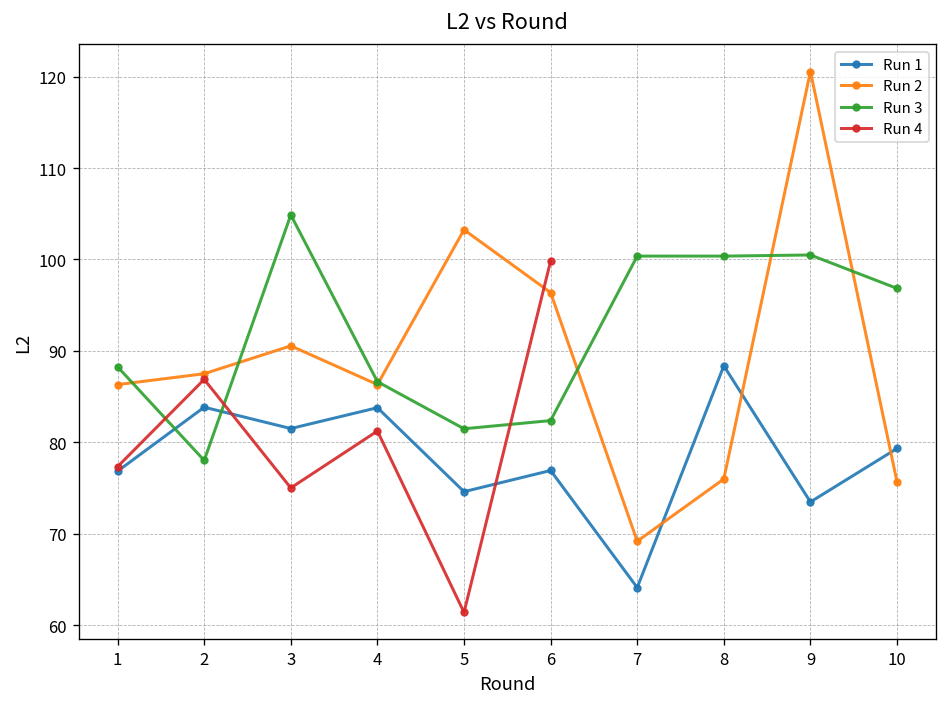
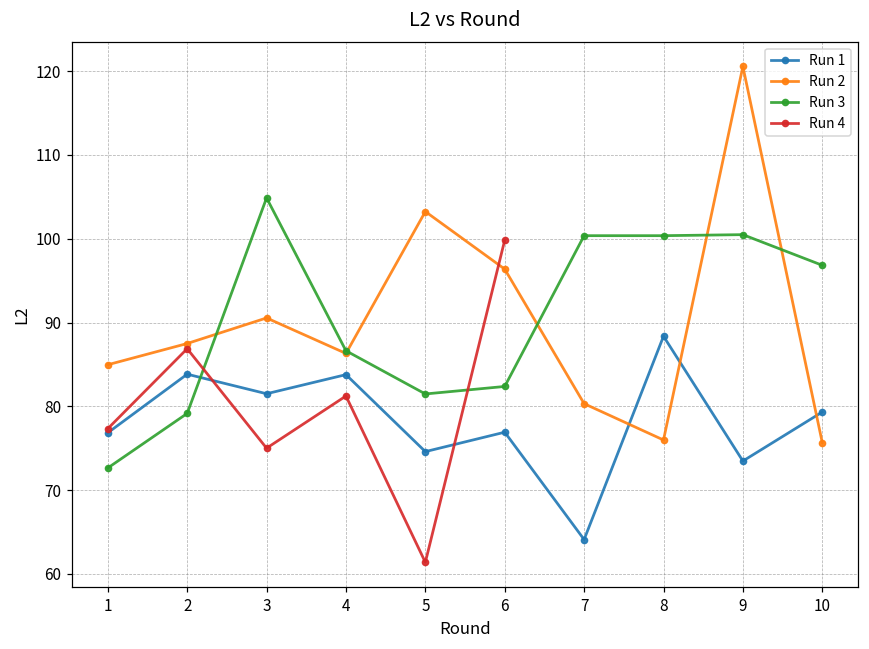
Run 2, 1: 86 -> 85
Run 3, 1: 88 -> 73
Run 3, 2: 78 -> 79
Run 2, 7: 69 -> 80
